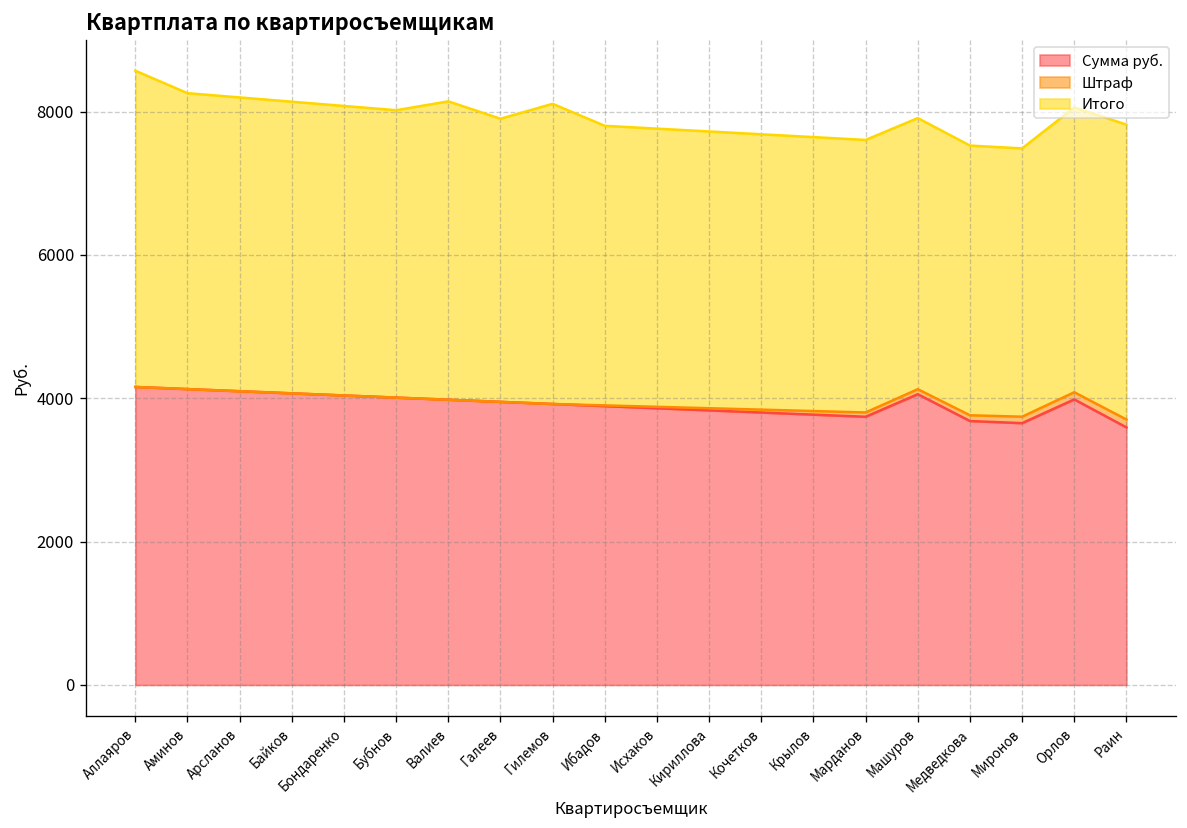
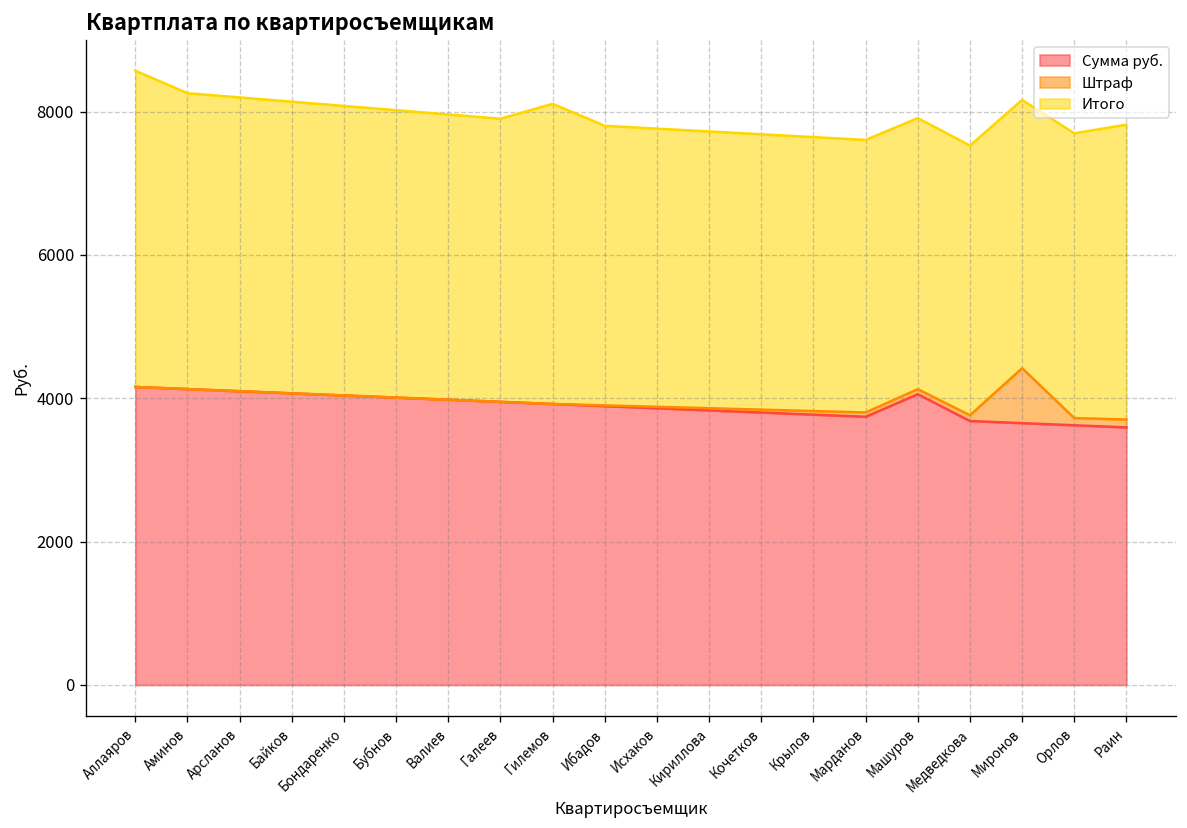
Итого, Валиев: 4200 -> 4000
Штраф, Миронов: 100 -> 800
Сумма руб., Орлов: 4000 -> 3600
